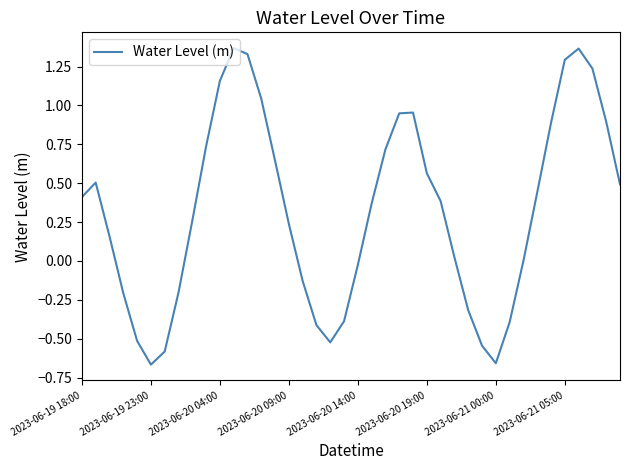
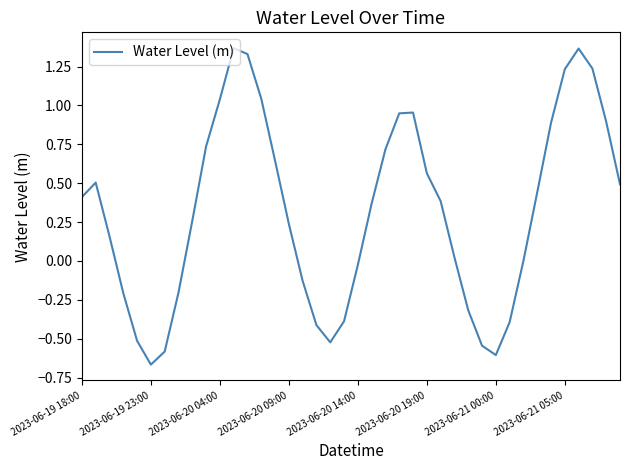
2023-06-20 04:00: 1.16 -> 1.04
2023-06-21 00:00: -0.66 -> -0.61
2023-06-21 05:00: 1.29 -> 1.23
